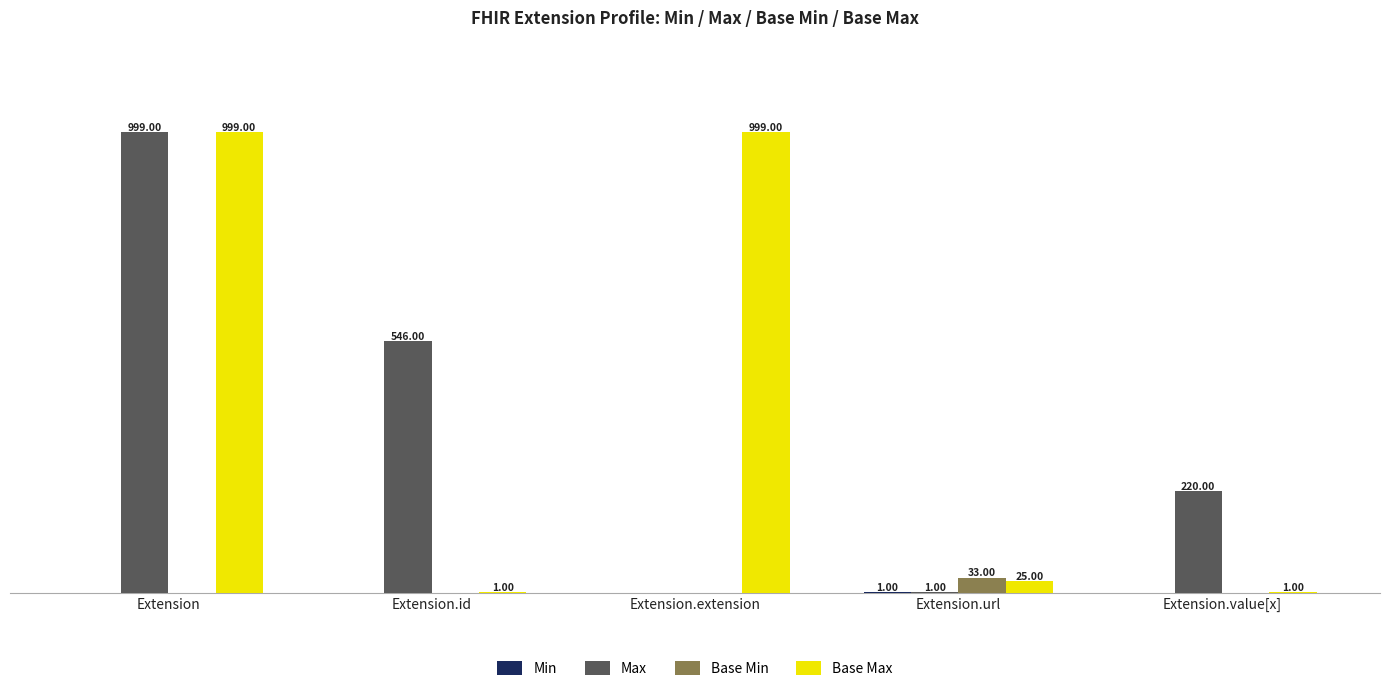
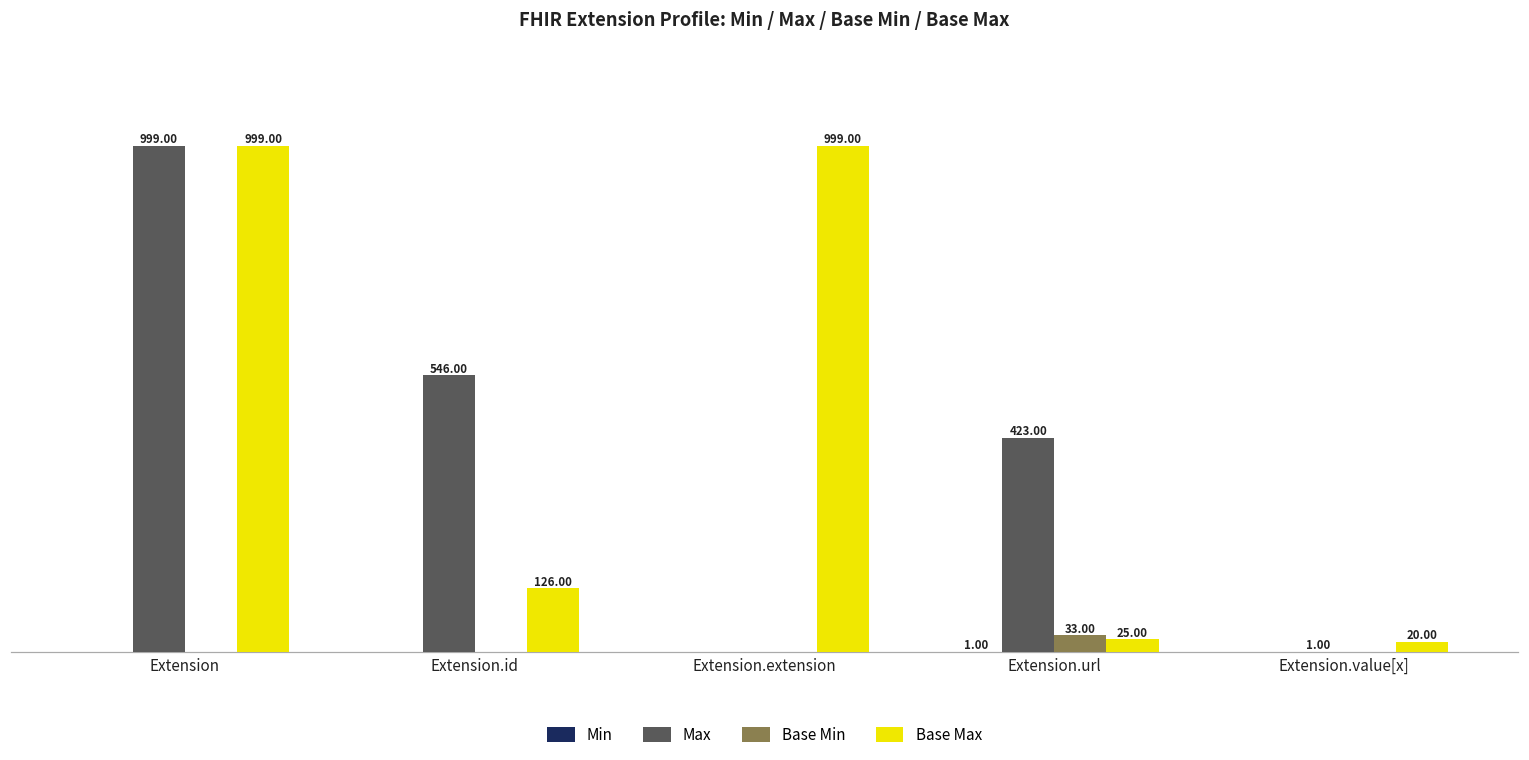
Base Max, Extension.id: 1.00 -> 126.00
Max, Extension.url: 1.00 -> 423.00
Max, Extension.value[x]: 220.00 -> 1.00
Base Max, Extension.value[x]: 1.00 -> 20.00
